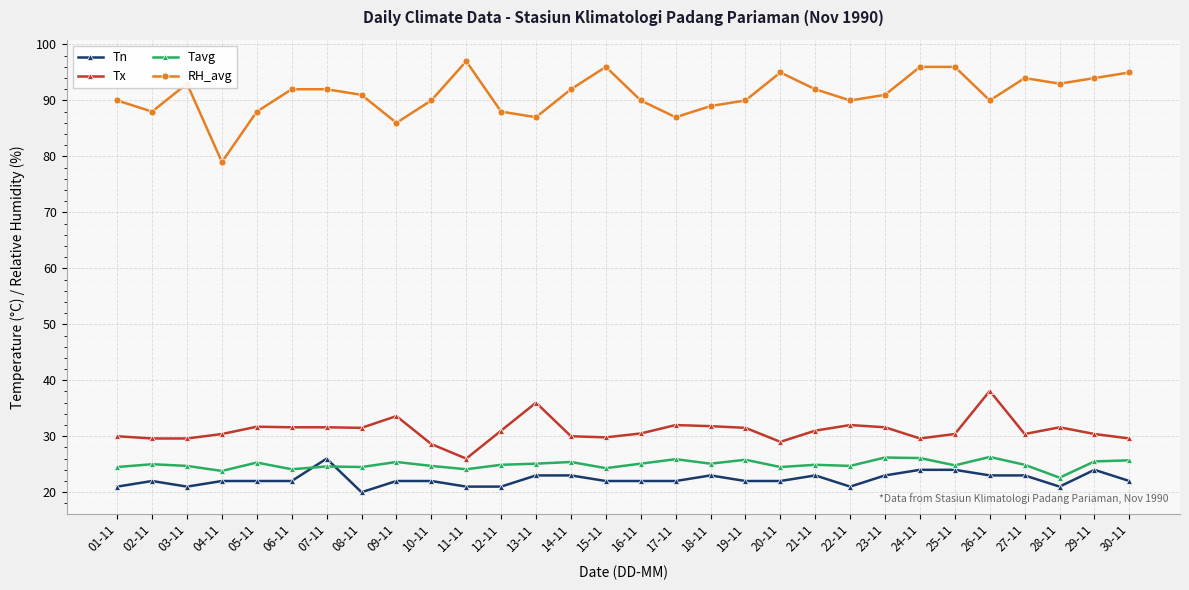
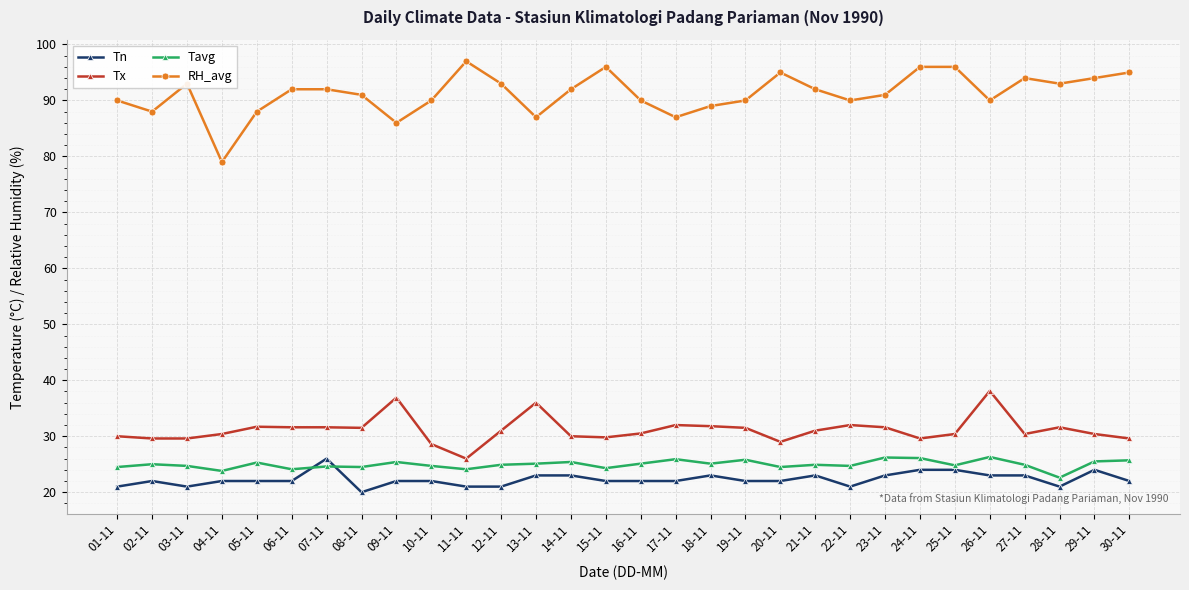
Tx, 09-11: 34 -> 37
RH_avg, 12-11: 88 -> 93
